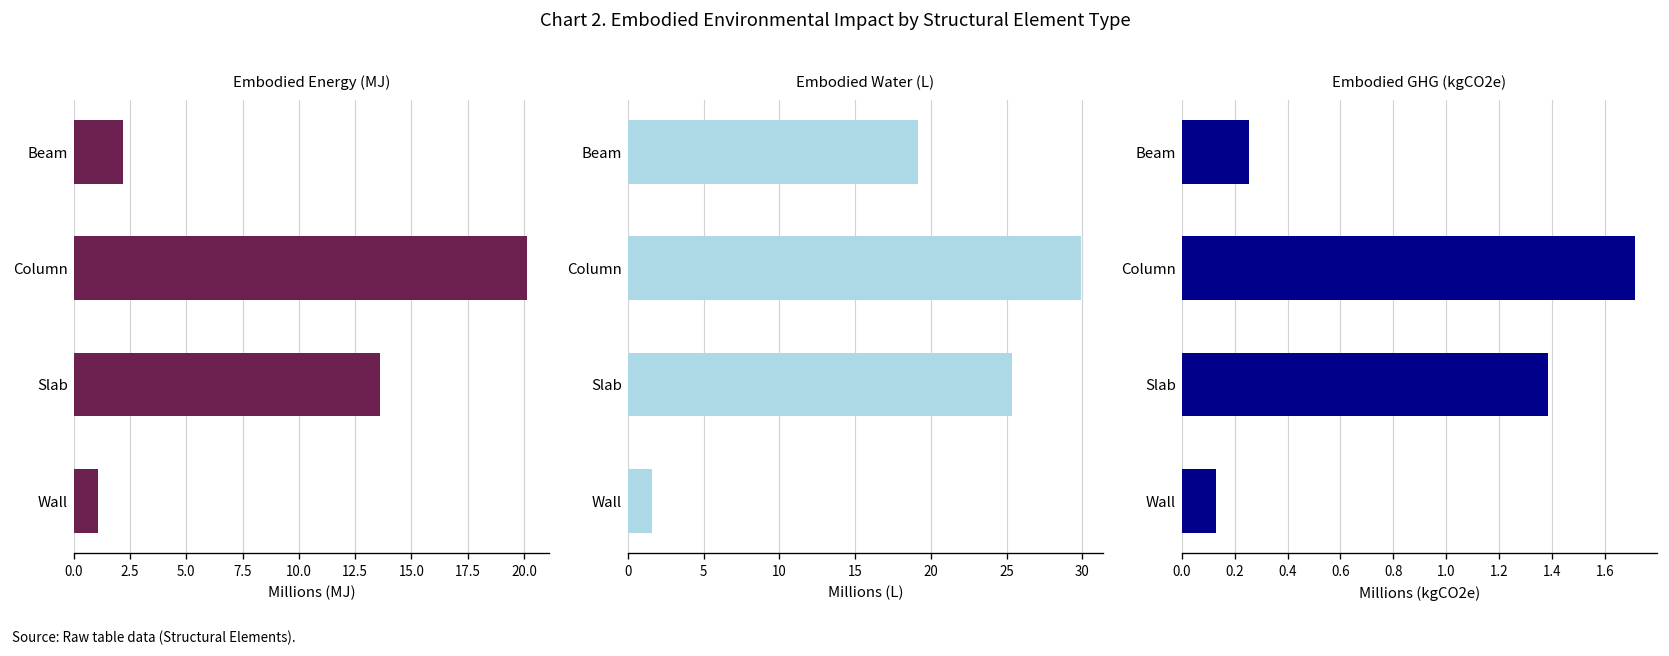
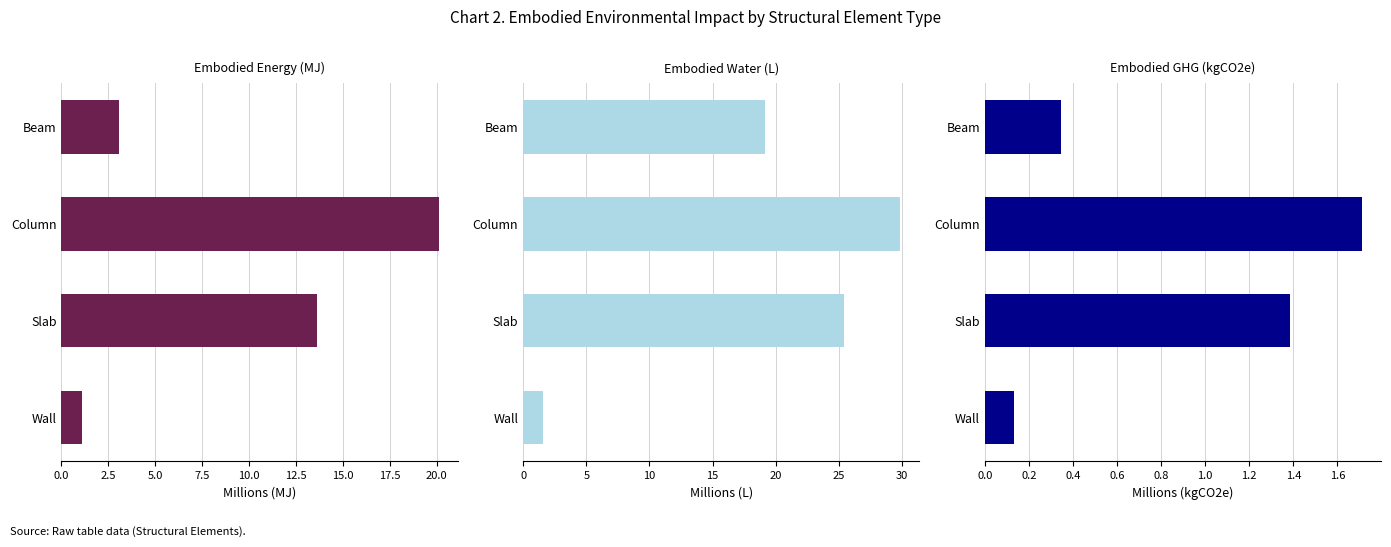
Embodied Energy (MJ), Beam: 2.2 -> 3.1
Embodied GHG (kgCO2e), Beam: 0.25 -> 0.35
